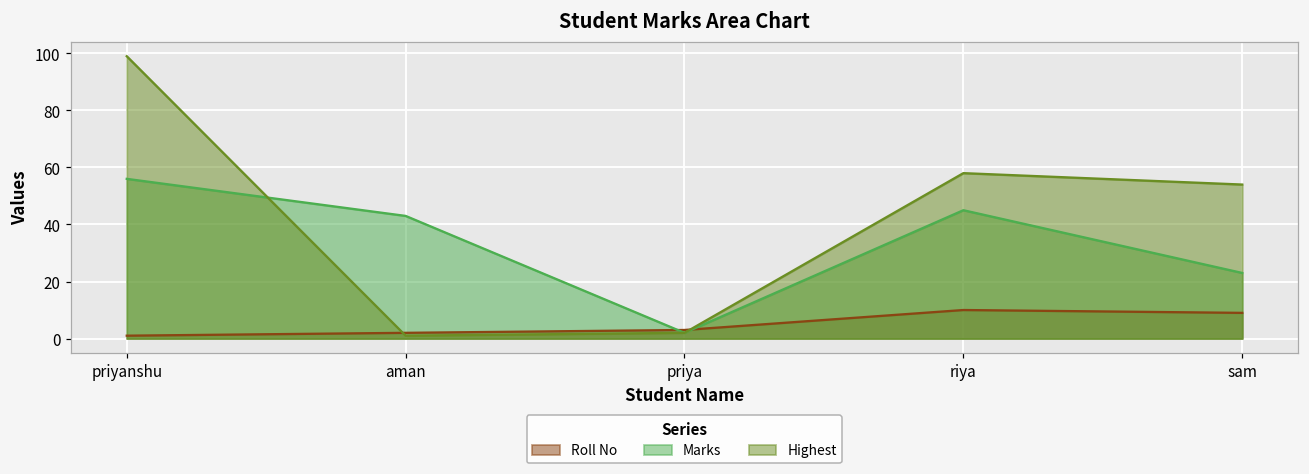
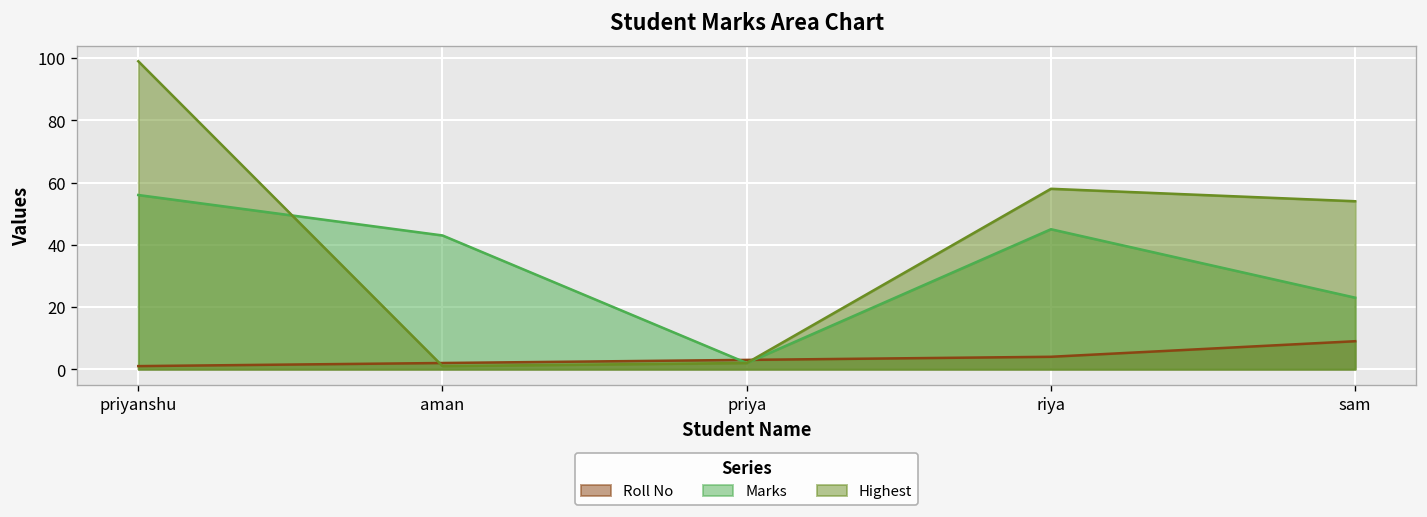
Roll No, riya: 10 -> 4
